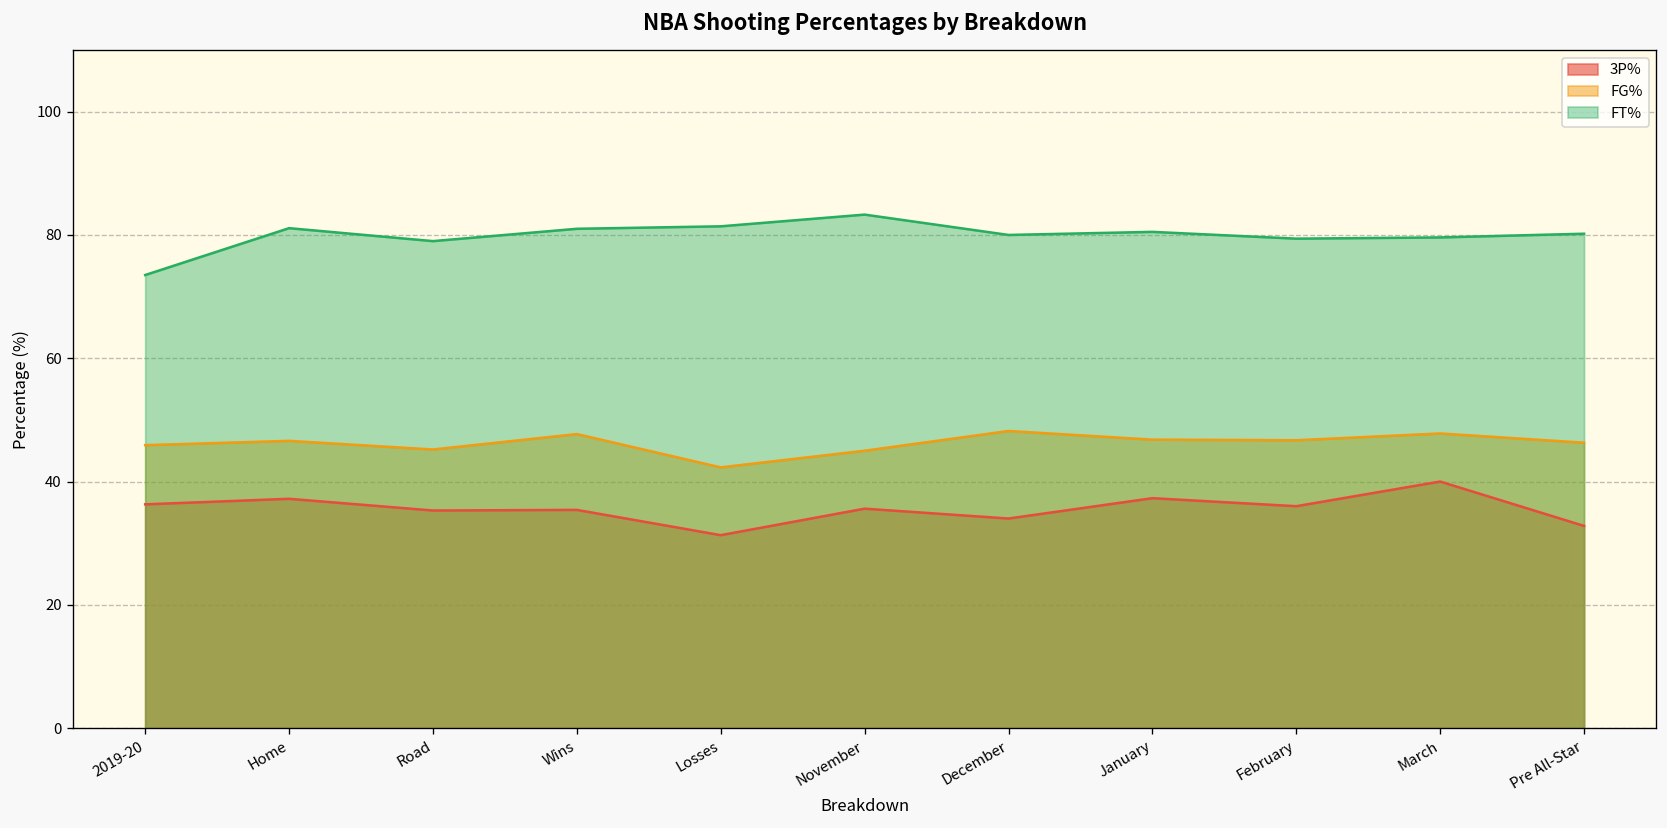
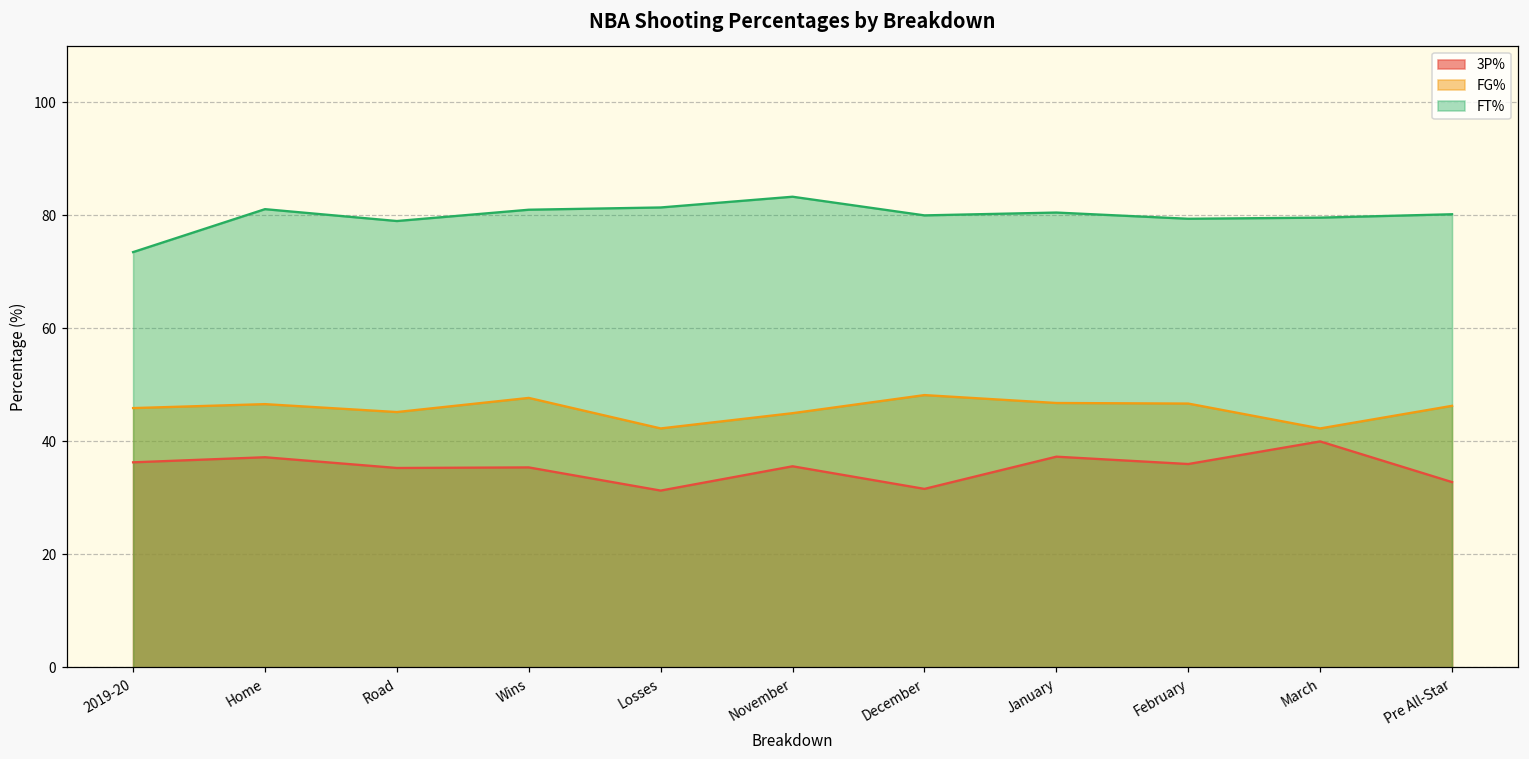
3P%, December: 34 -> 32
FG%, March: 48 -> 42
